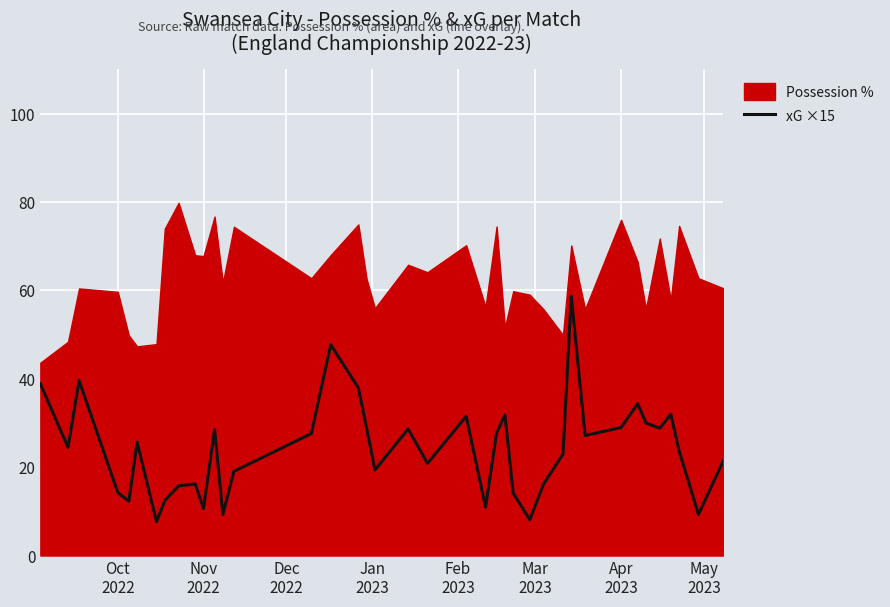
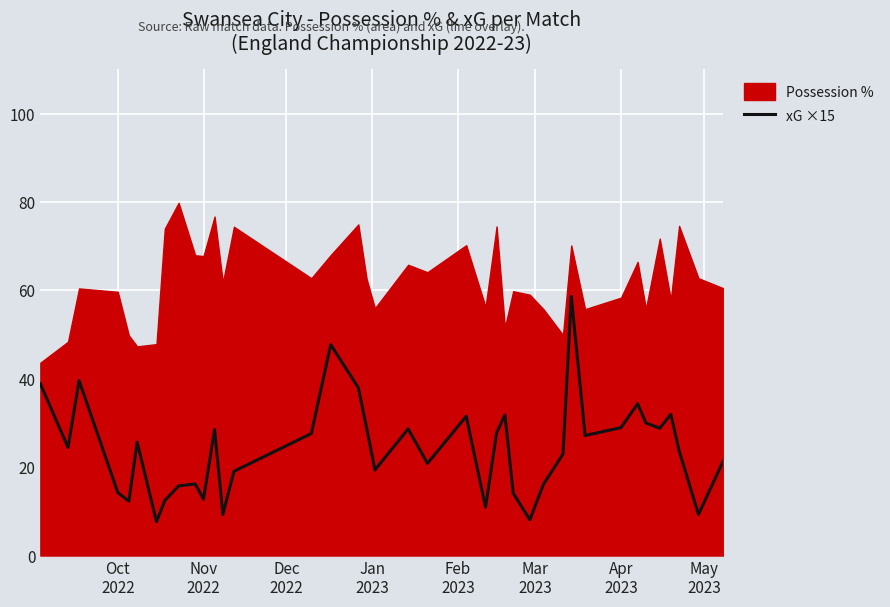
xG ×15, Nov 2022: 11 -> 13
Possession %, Apr 2023: 76 -> 58
